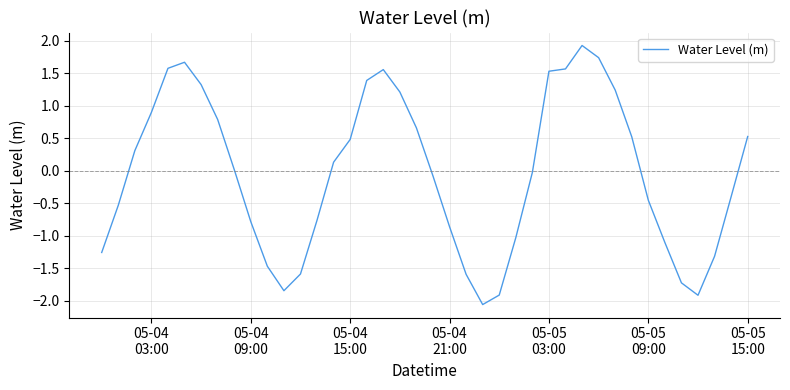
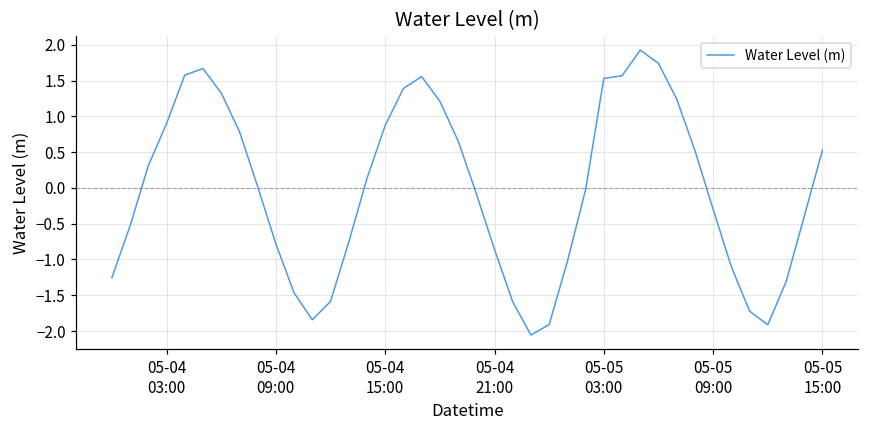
05-04 15:00: 0.5 -> 0.9
05-05 09:00: -0.5 -> -0.3
